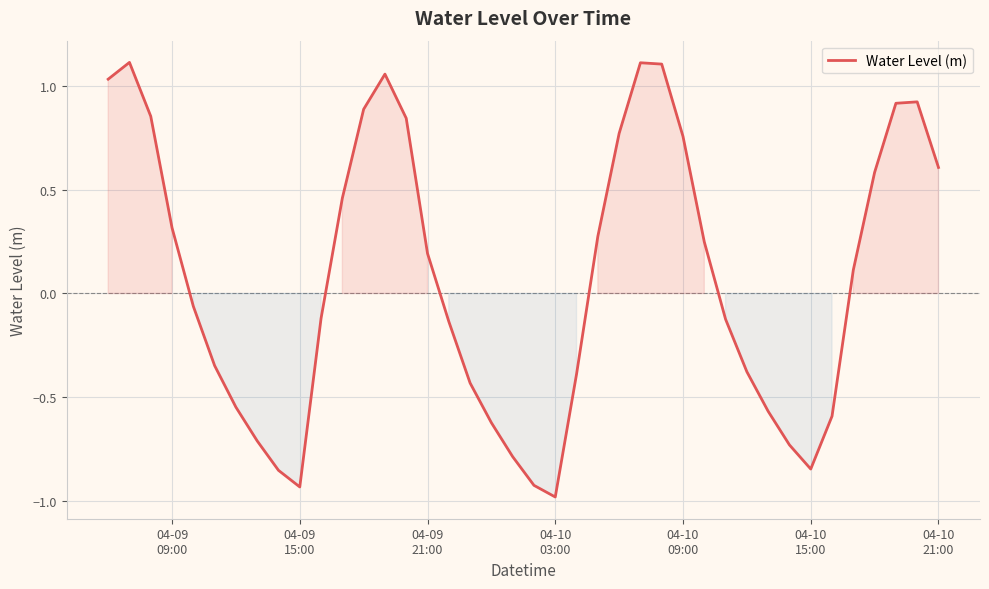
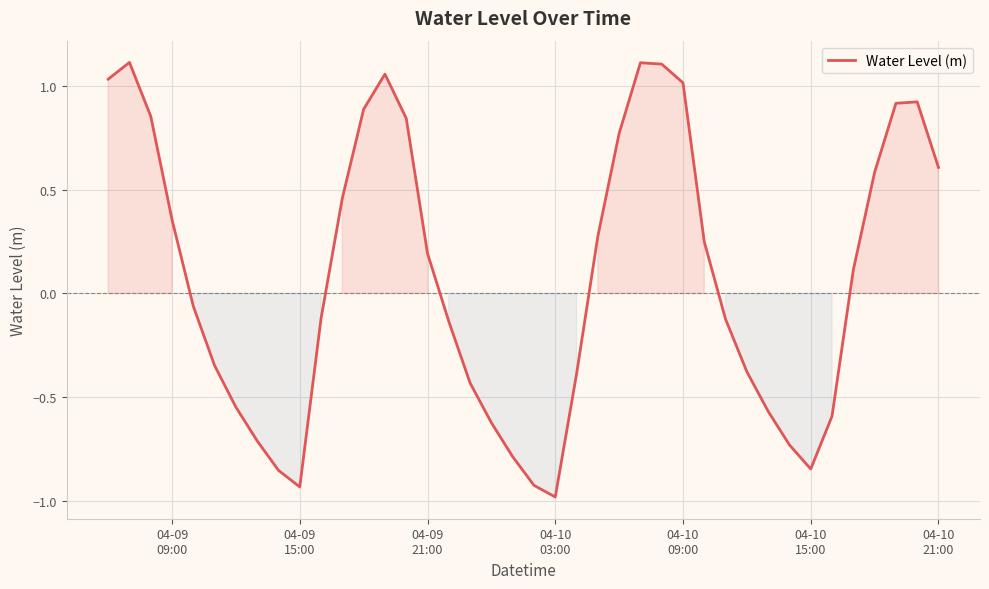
04-09 09:00: 0.32 -> 0.36
04-10 09:00: 0.76 -> 1.01
